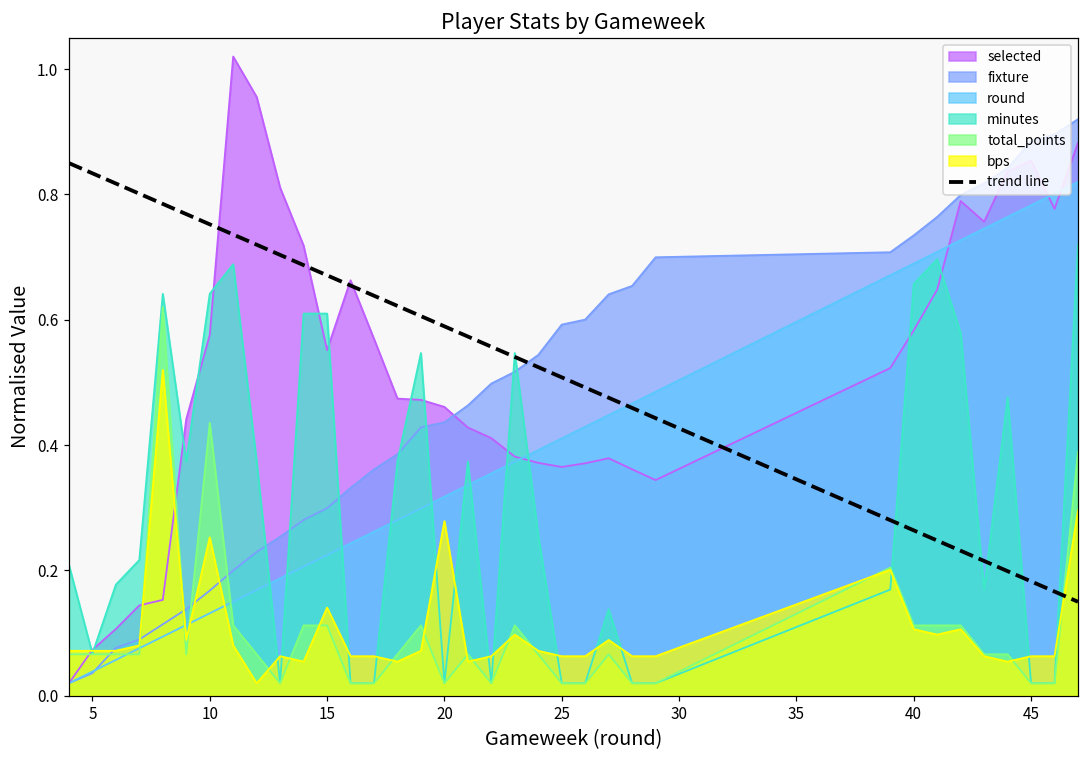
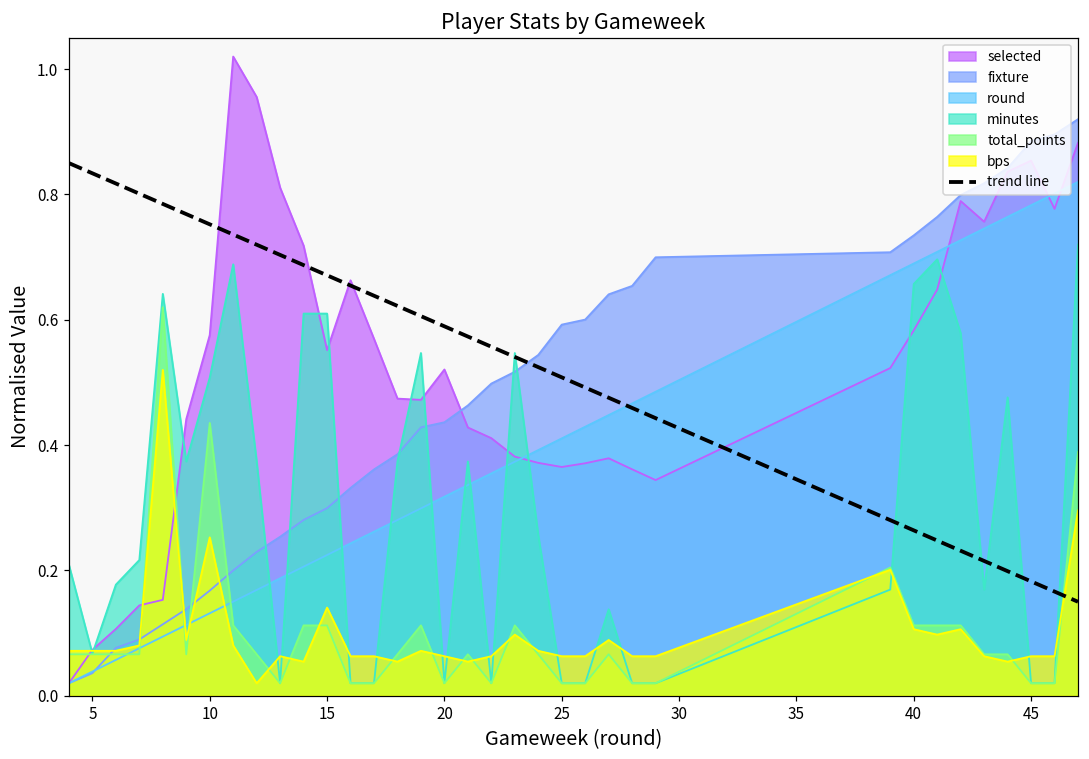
minutes, 10: 0.64 -> 0.51
selected, 20: 0.46 -> 0.52
bps, 20: 0.28 -> 0.06
